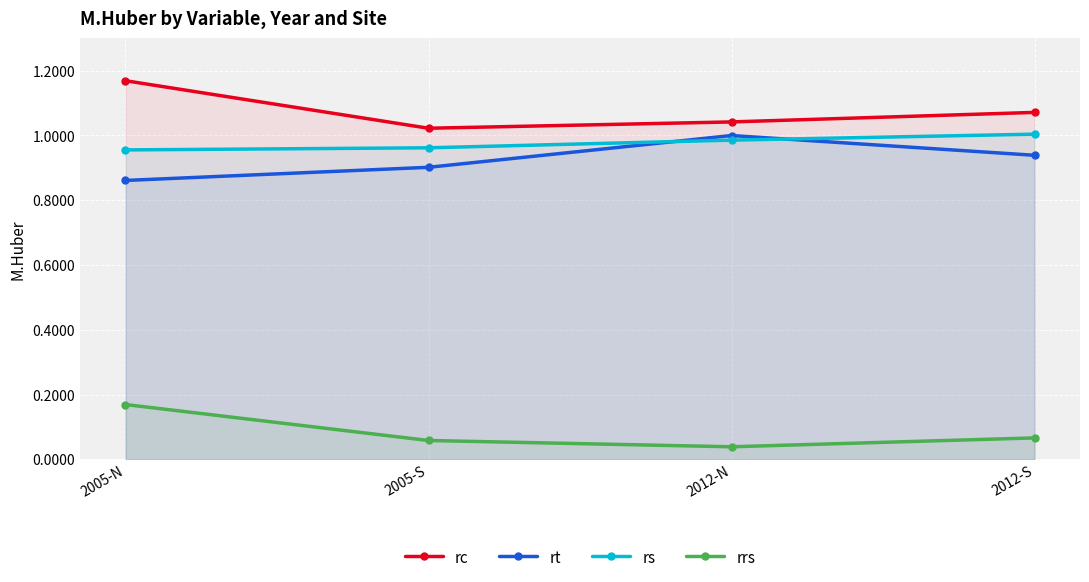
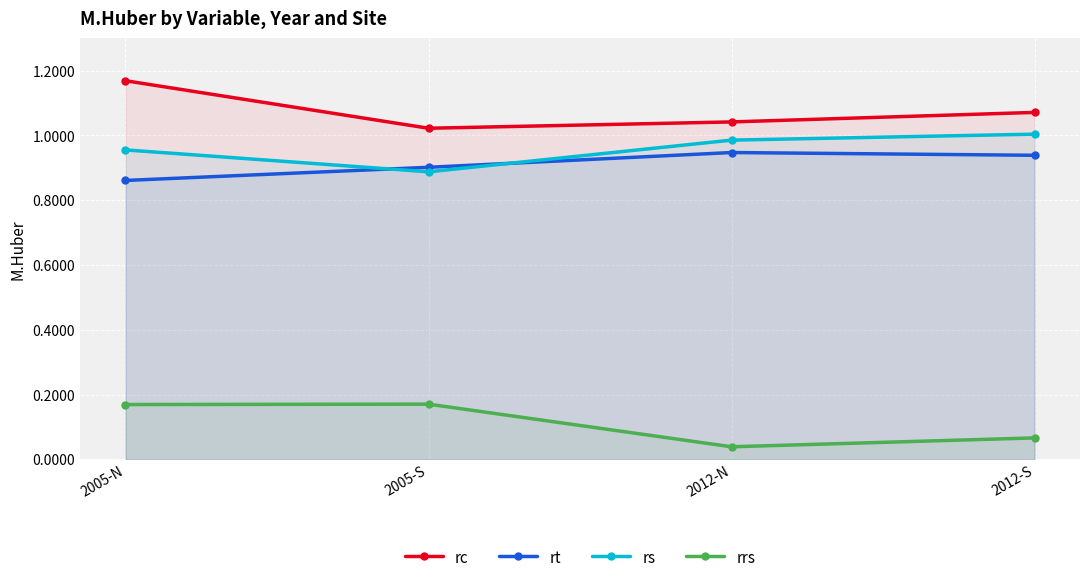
rs, 2005-S: 0.96 -> 0.89
rrs, 2005-S: 0.06 -> 0.17
rt, 2012-N: 1.00 -> 0.95
